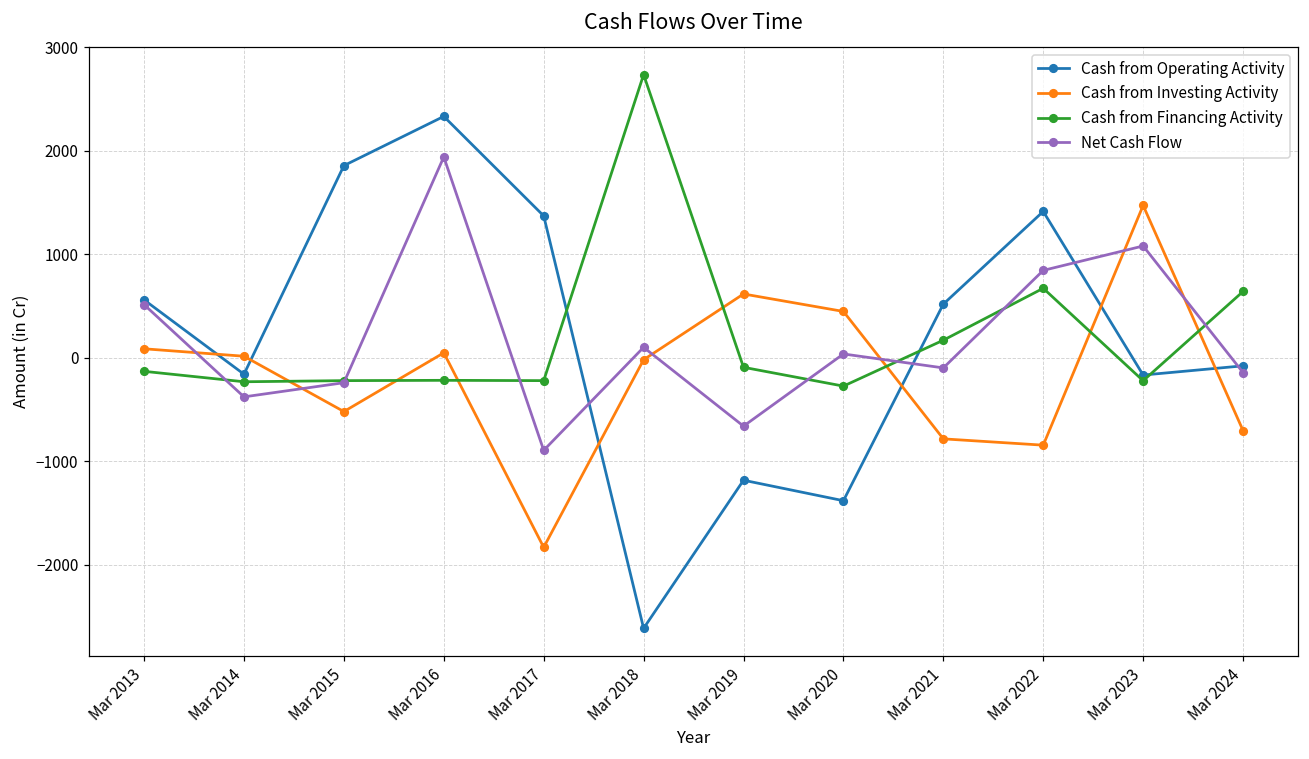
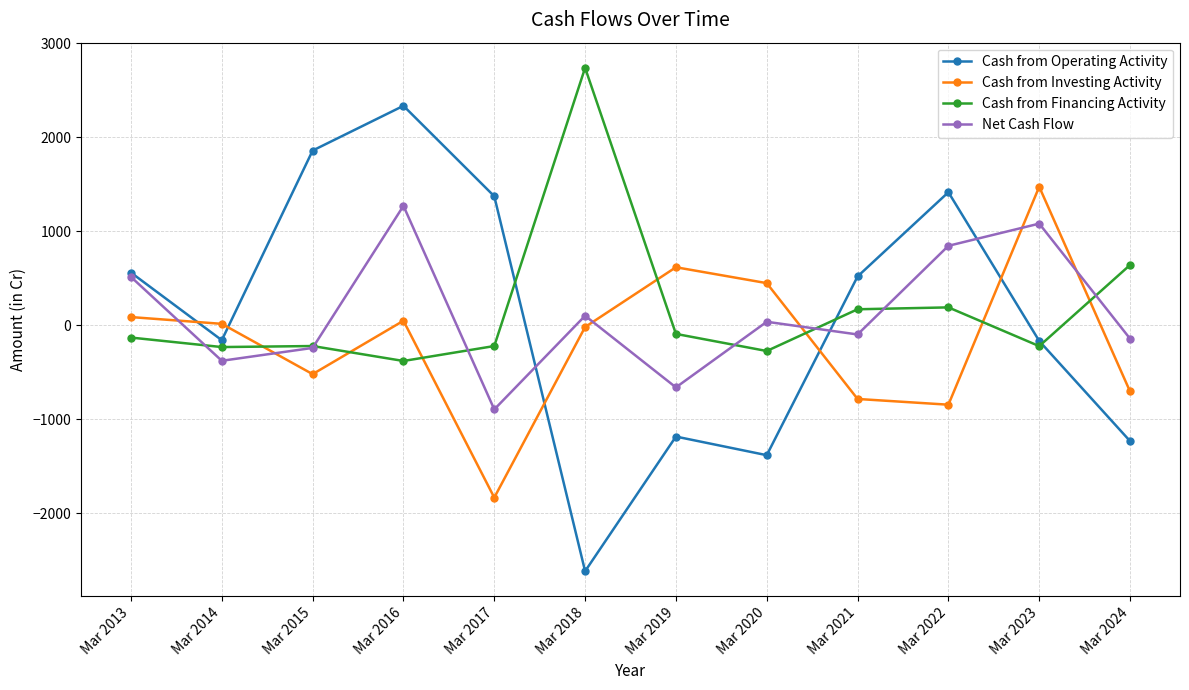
Cash from Financing Activity, Mar 2016: -200 -> -400
Net Cash Flow, Mar 2016: 1900 -> 1300
Cash from Financing Activity, Mar 2022: 700 -> 200
Cash from Operating Activity, Mar 2024: -100 -> -1200
